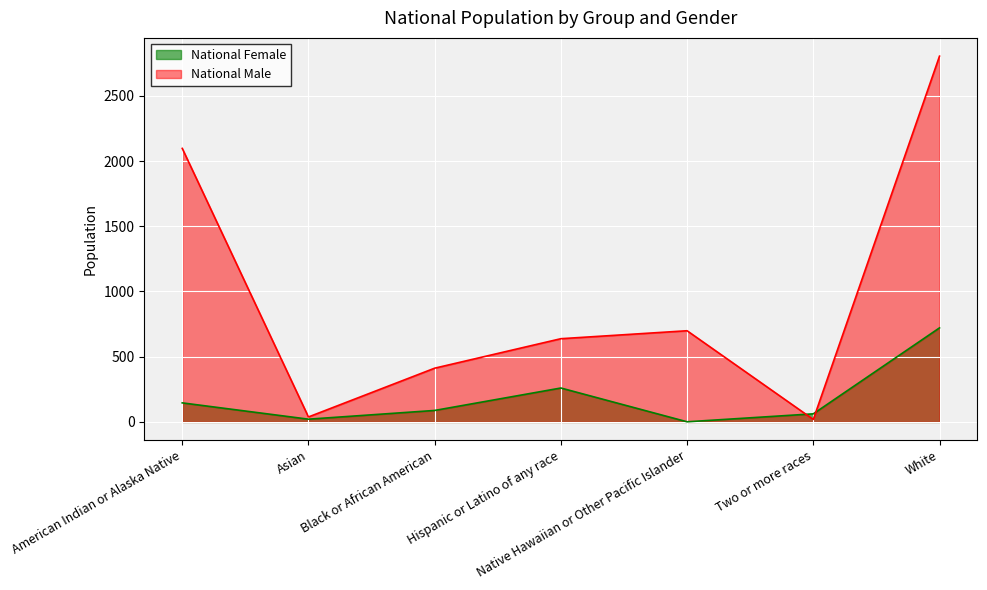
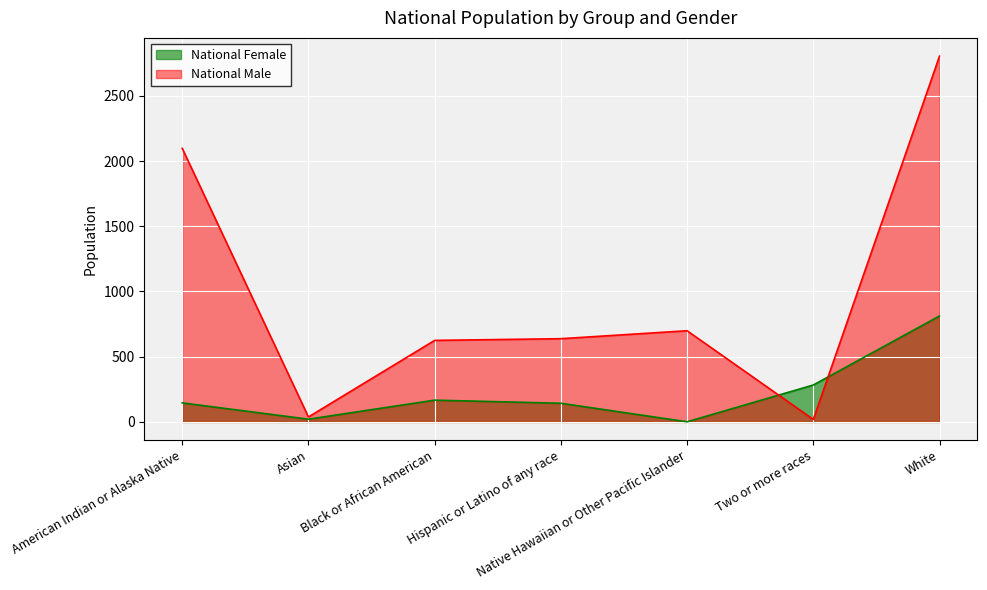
National Female, Black or African American: 90 -> 170
National Male, Black or African American: 410 -> 630
National Female, Hispanic or Latino of any race: 260 -> 140
National Female, Two or more races: 60 -> 280
National Female, White: 720 -> 810
